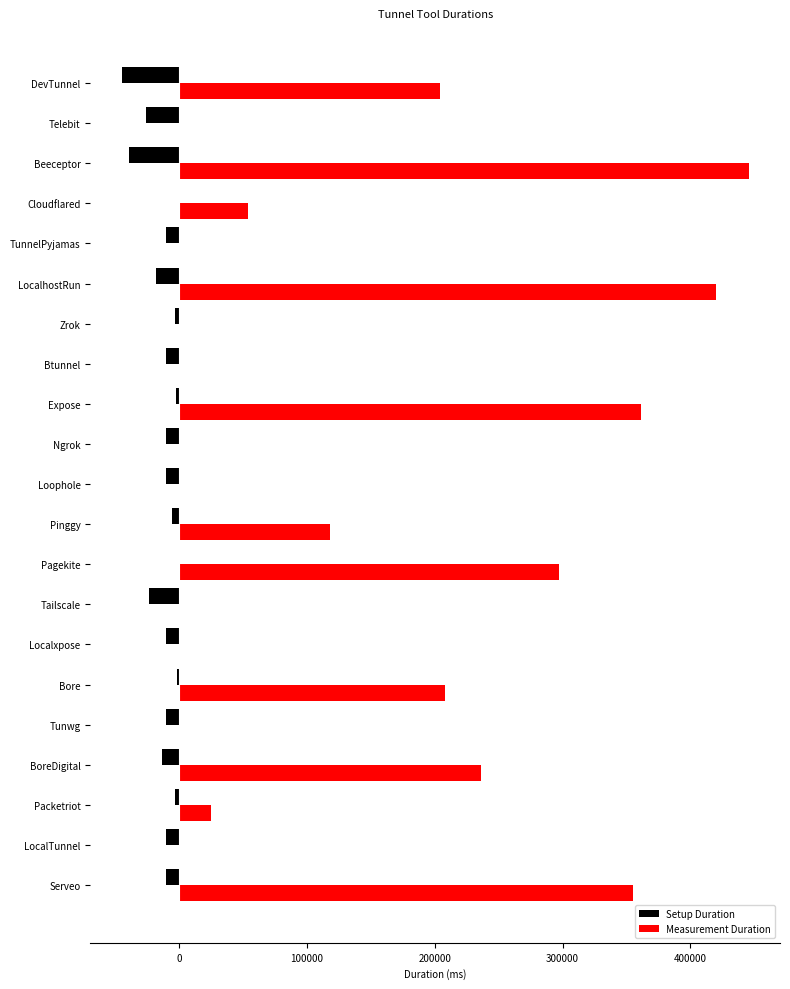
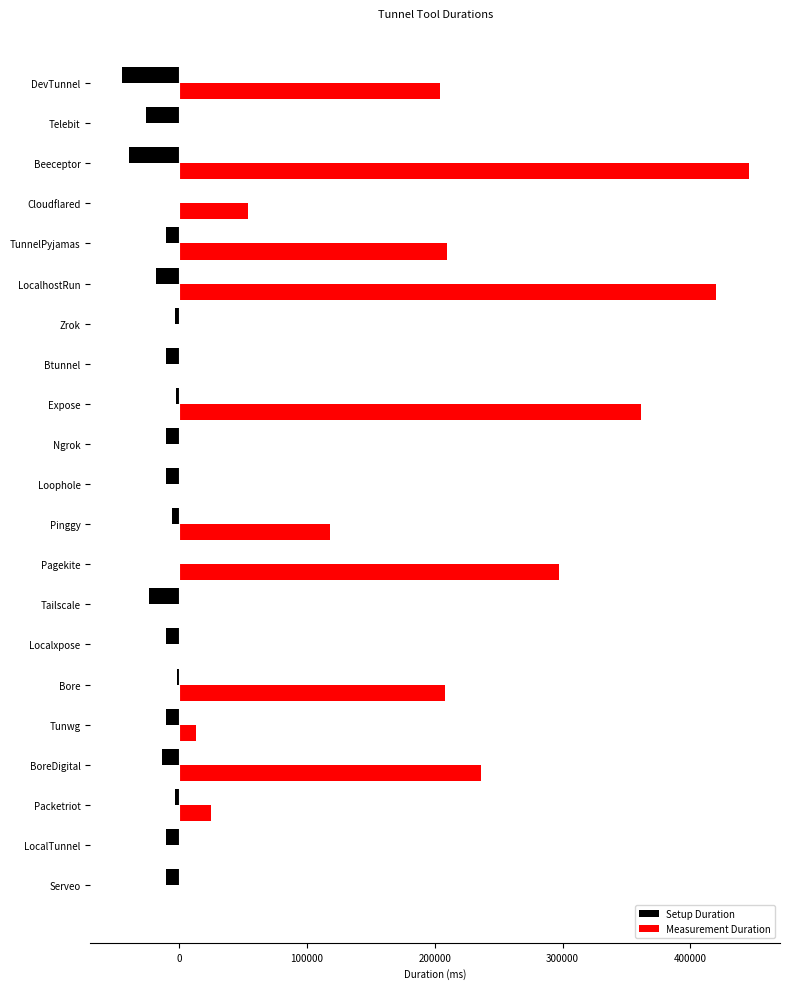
Measurement Duration, TunnelPyjamas: 0 -> 210000
Measurement Duration, Tunwg: 0 -> 13000
Measurement Duration, Serveo: 355000 -> 0
